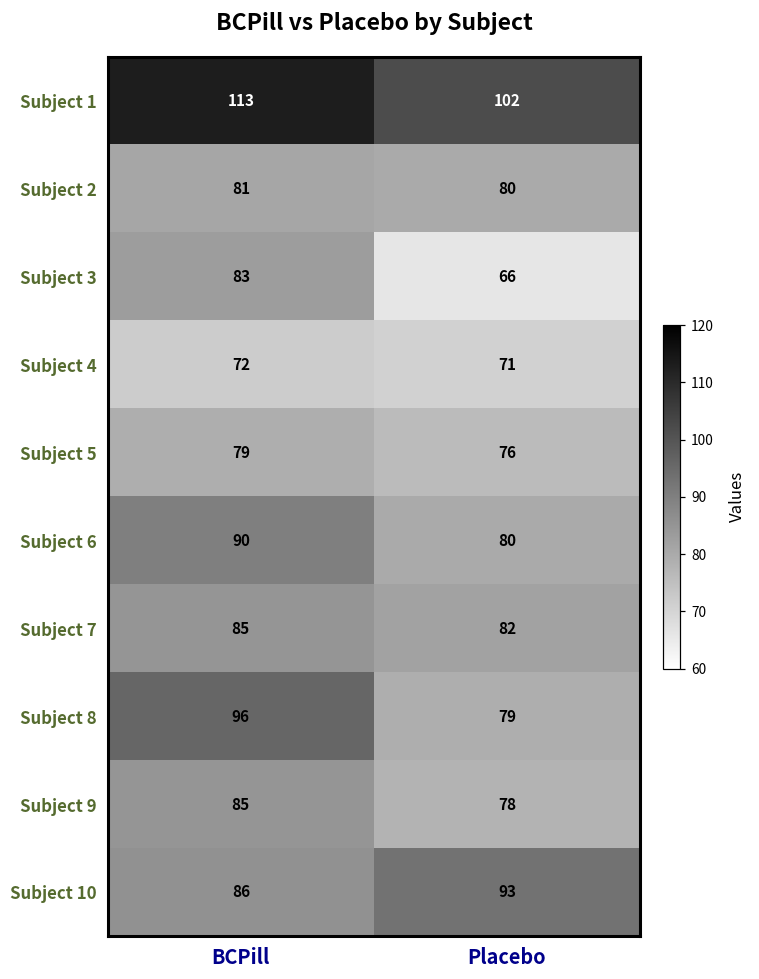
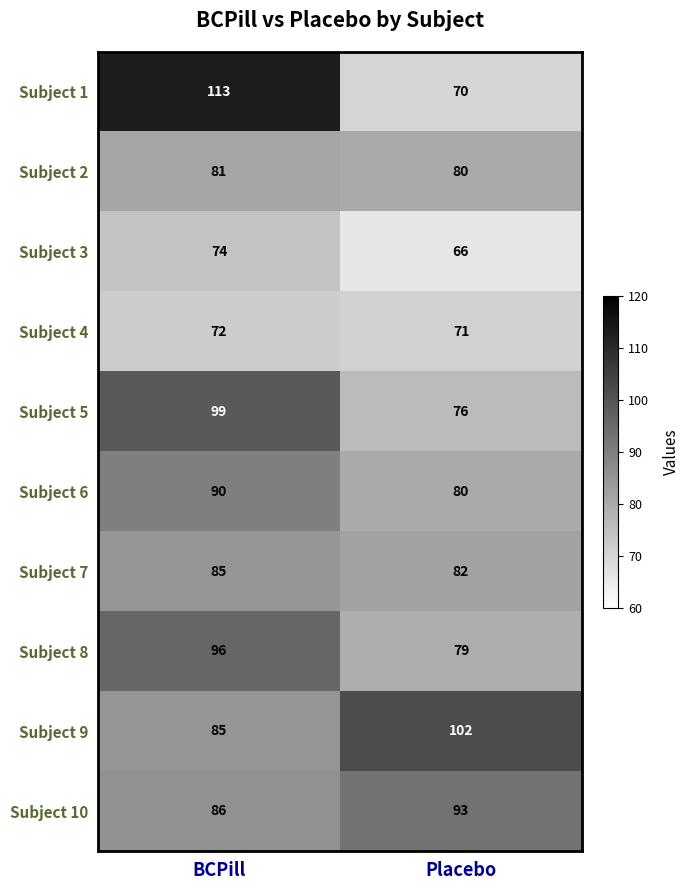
Subject 1, Placebo: 102 -> 70
Subject 3, BCPill: 83 -> 74
Subject 5, BCPill: 79 -> 99
Subject 9, Placebo: 78 -> 102
